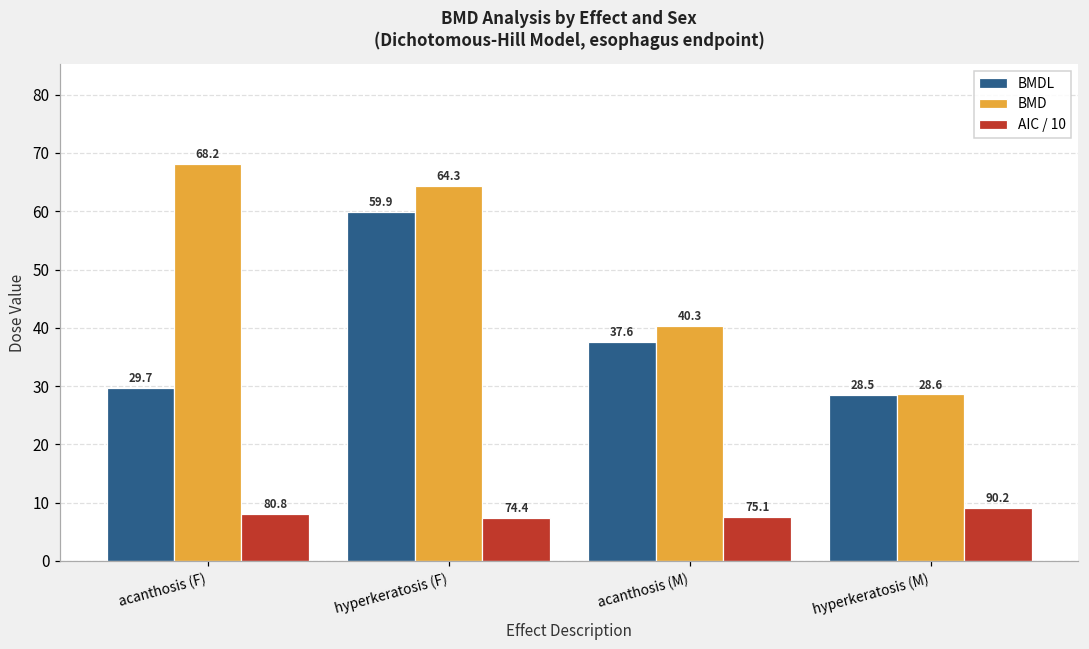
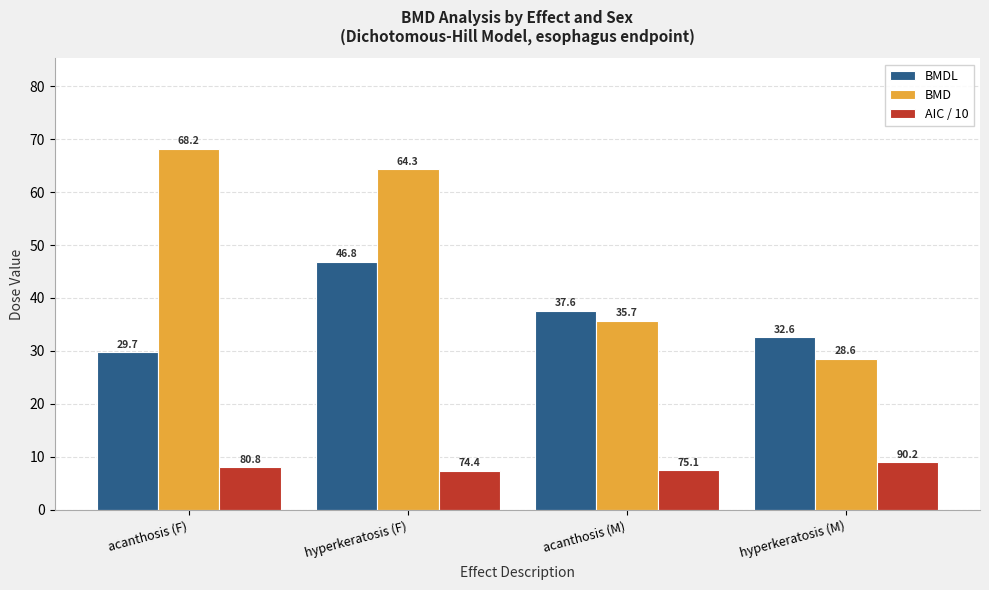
BMDL, hyperkeratosis (F): 59.9 -> 46.8
BMD, acanthosis (M): 40.3 -> 35.7
BMDL, hyperkeratosis (M): 28.5 -> 32.6
